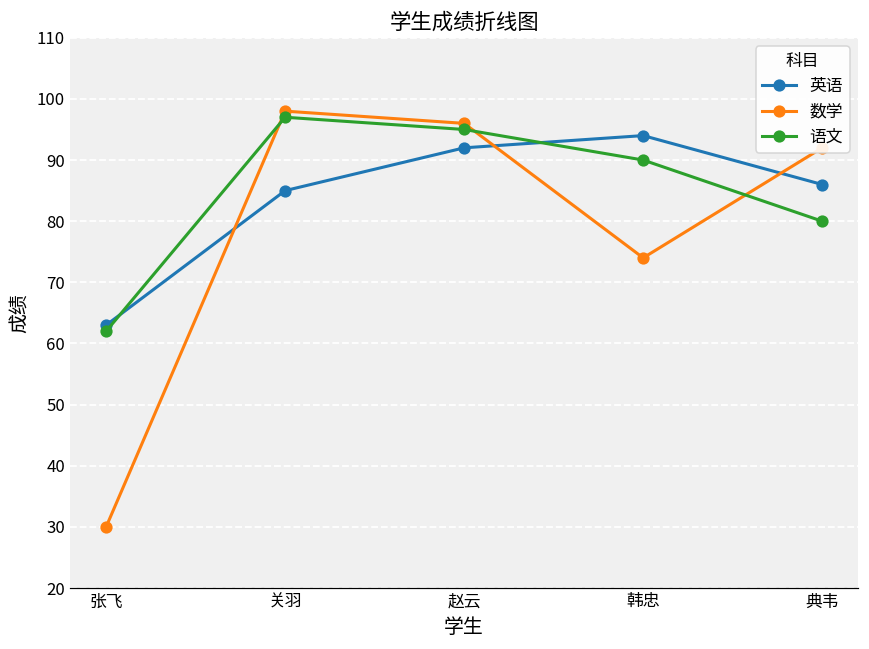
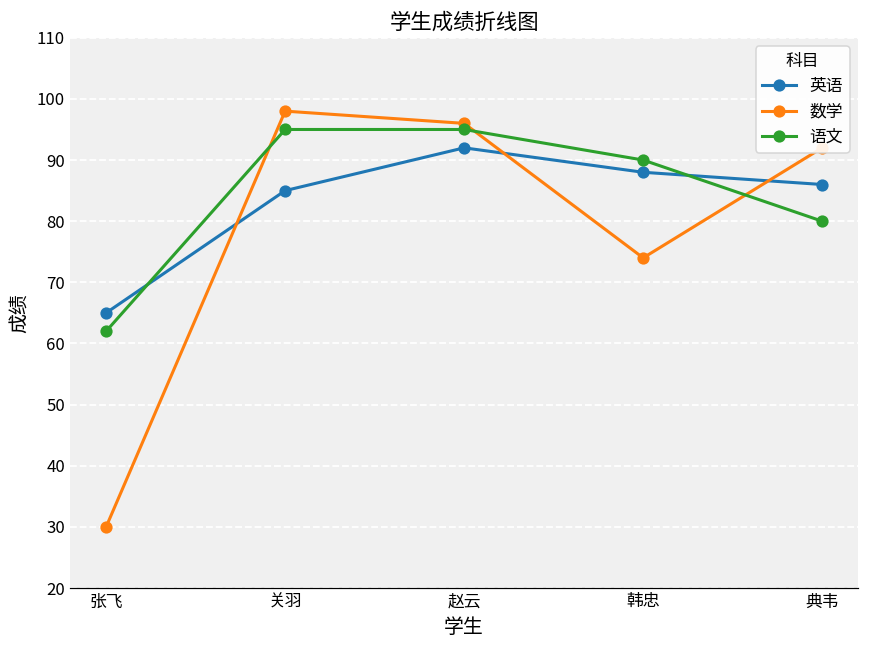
英语, 张飞: 63 -> 65
语文, 关羽: 97 -> 95
英语, 韩忠: 94 -> 88
